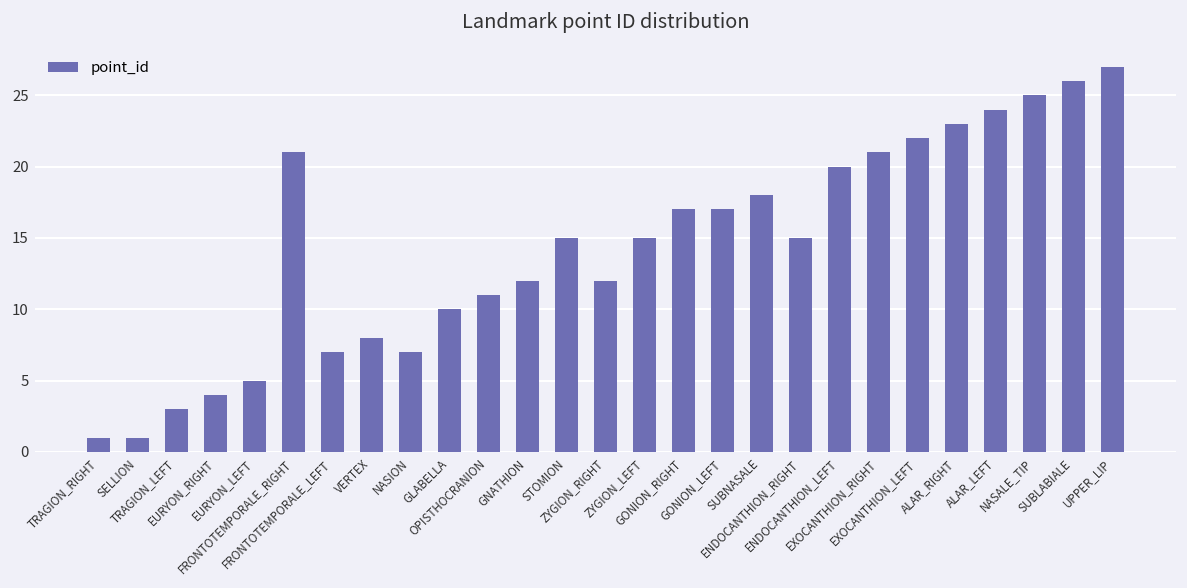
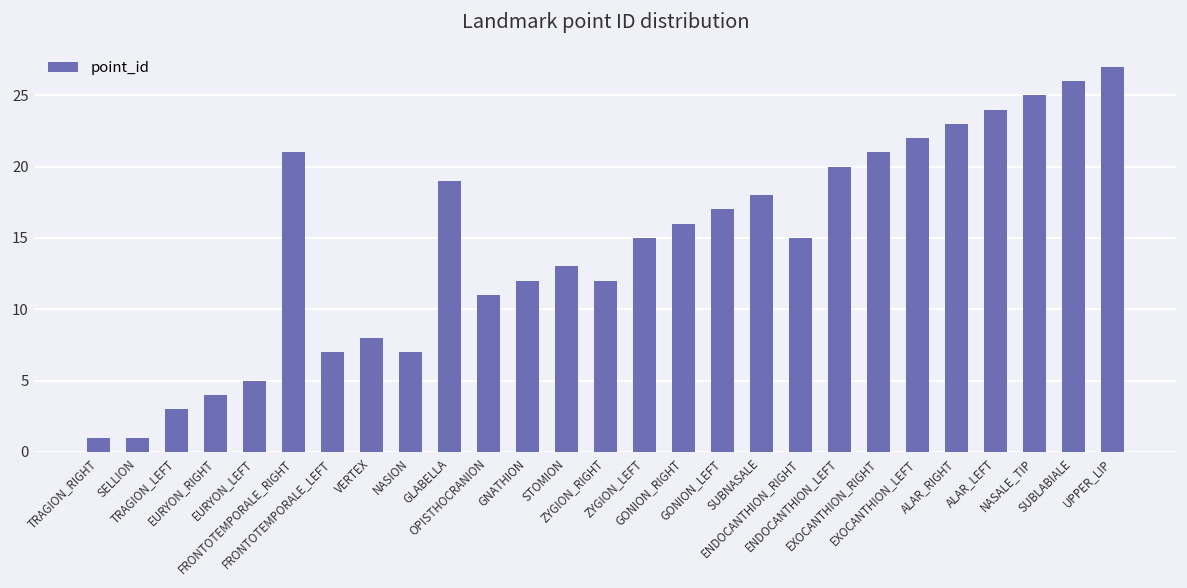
GLABELLA: 10 -> 19
STOMION: 15 -> 13
GONION_RIGHT: 17 -> 16
